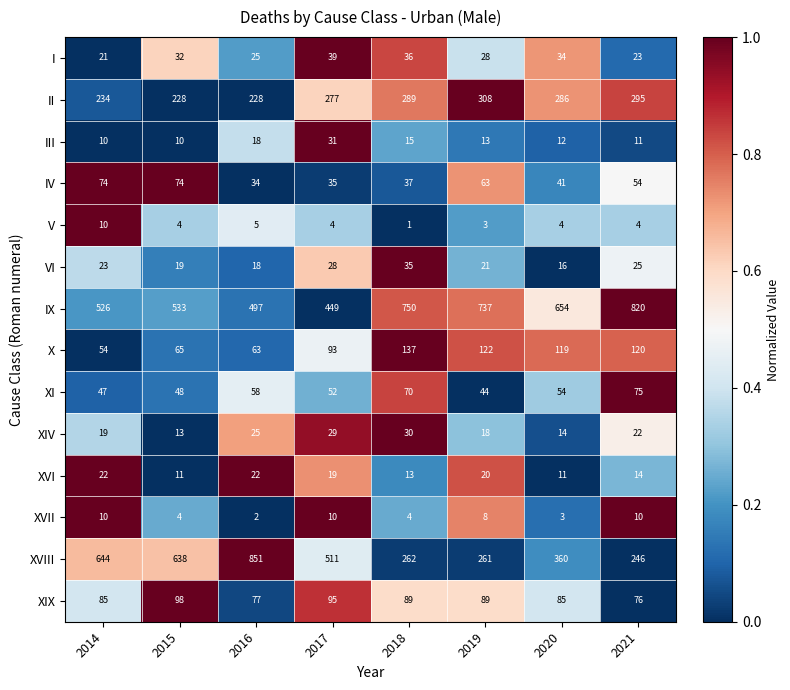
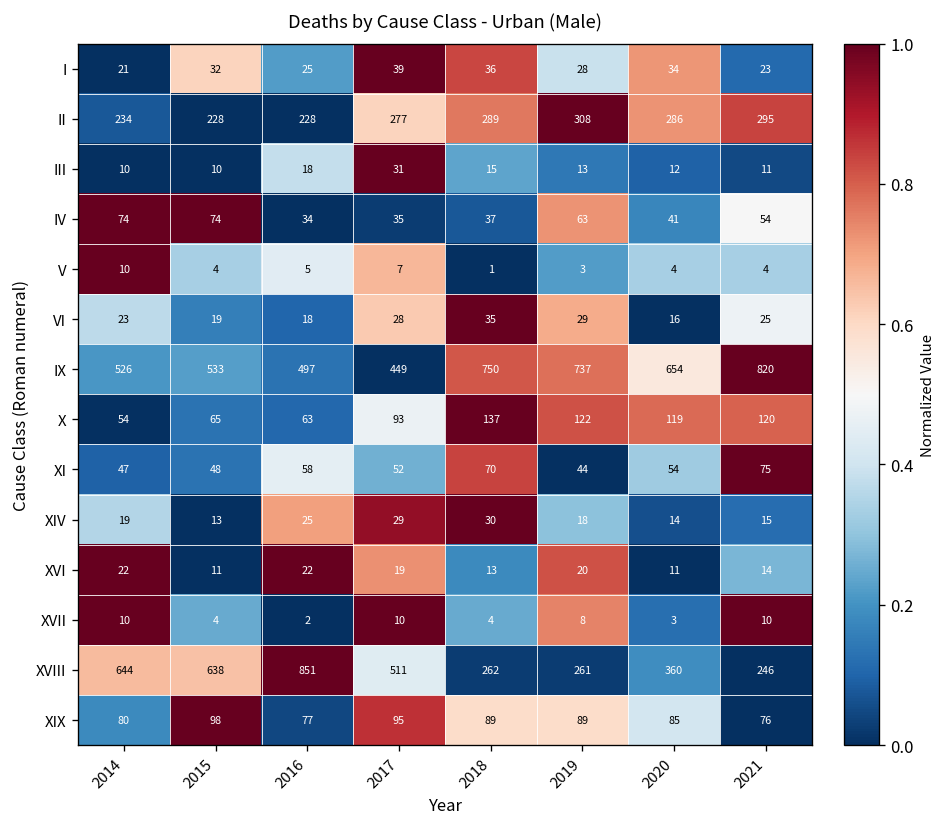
V, 2017: 4 -> 7
VI, 2019: 21 -> 29
XIV, 2021: 22 -> 15
XIX, 2014: 85 -> 80
